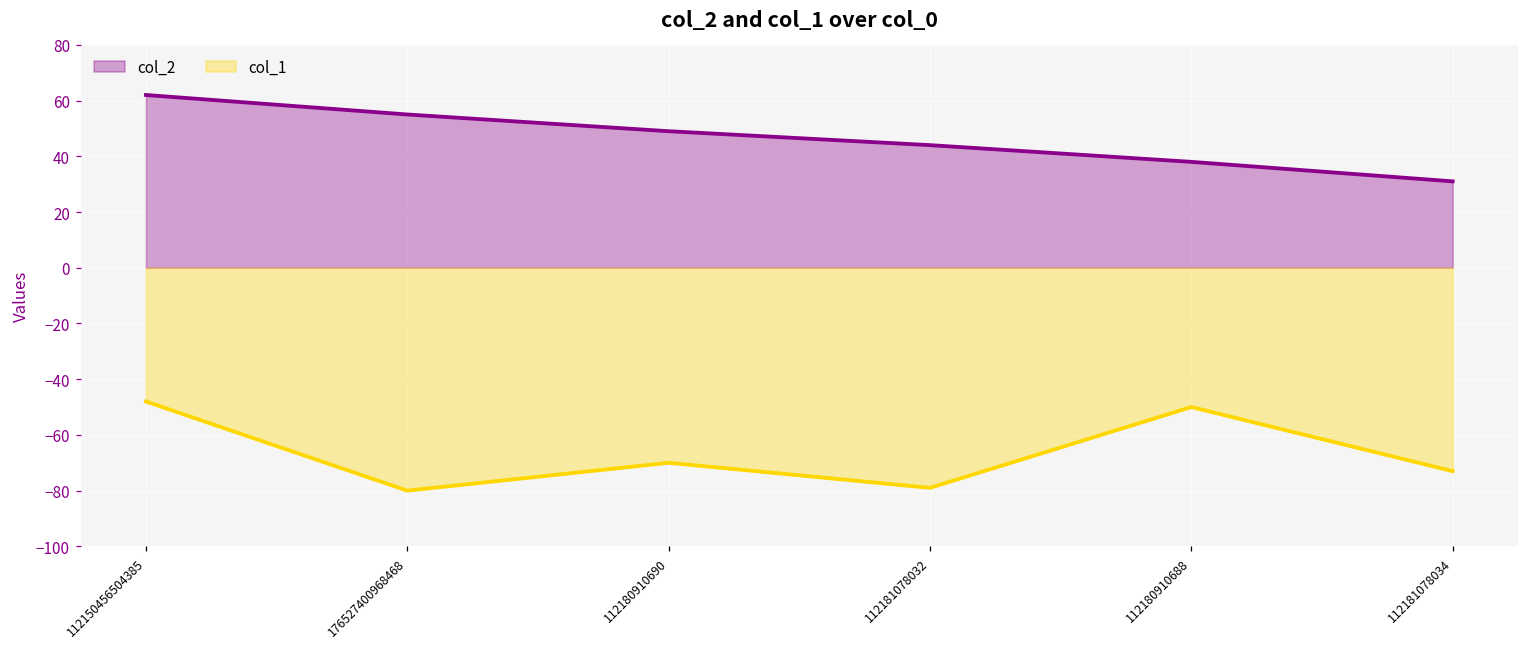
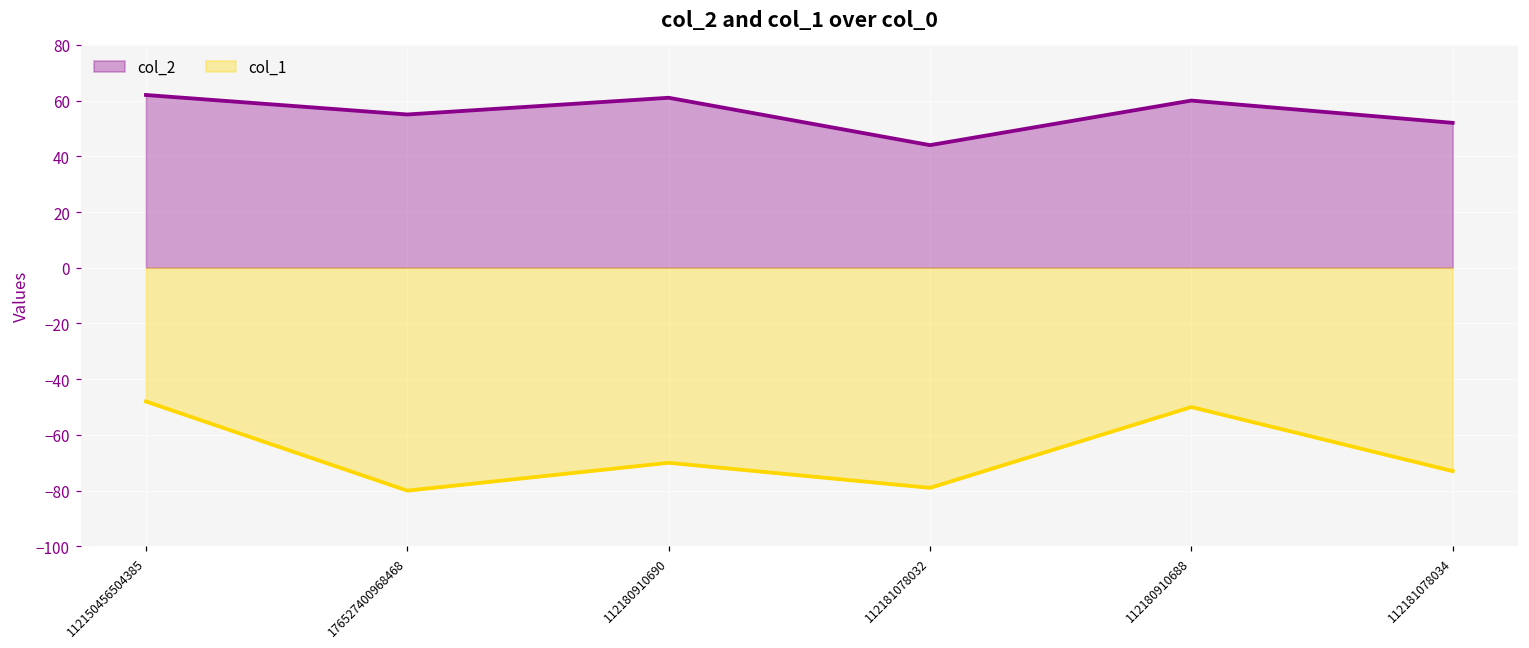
col_2, 112180910690: 49 -> 61
col_2, 112180910688: 38 -> 60
col_2, 112181078034: 31 -> 52
